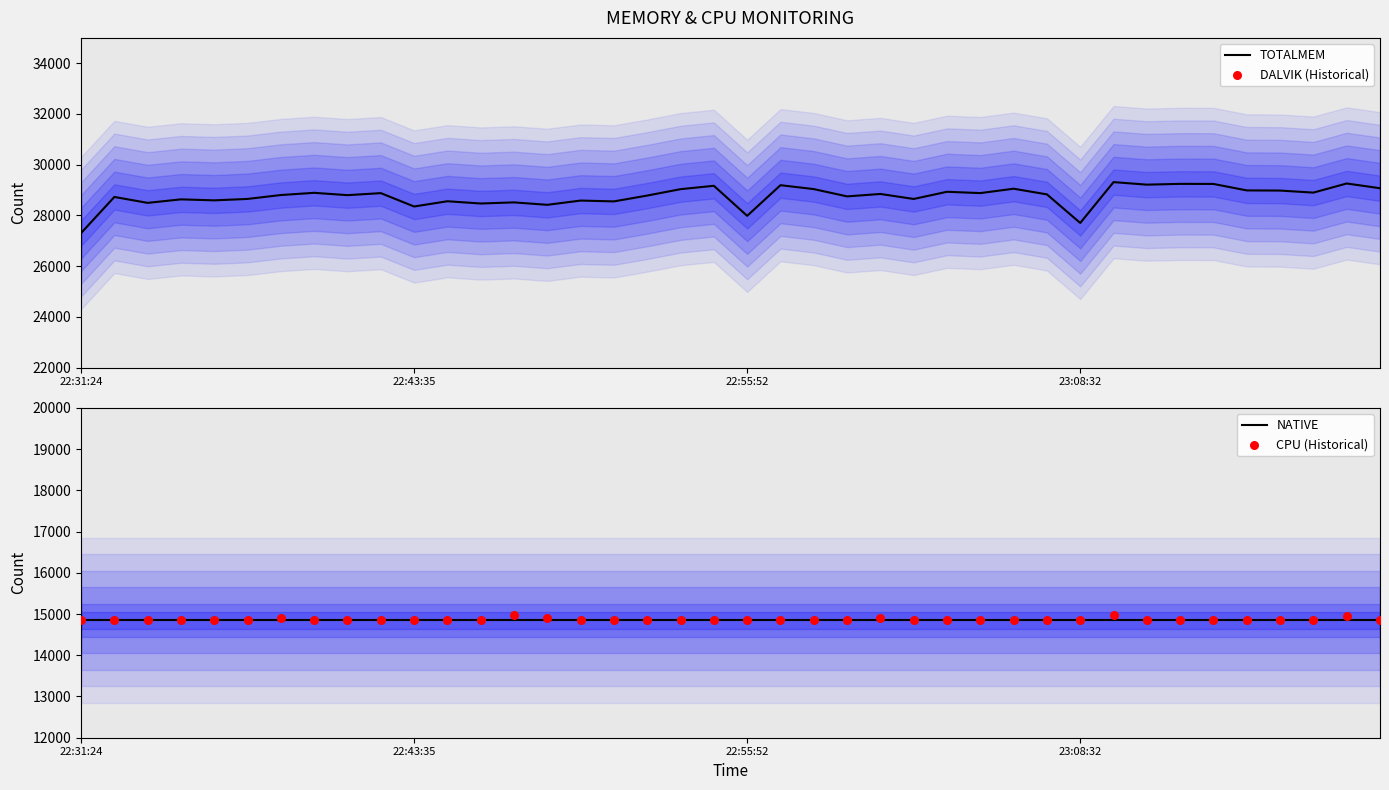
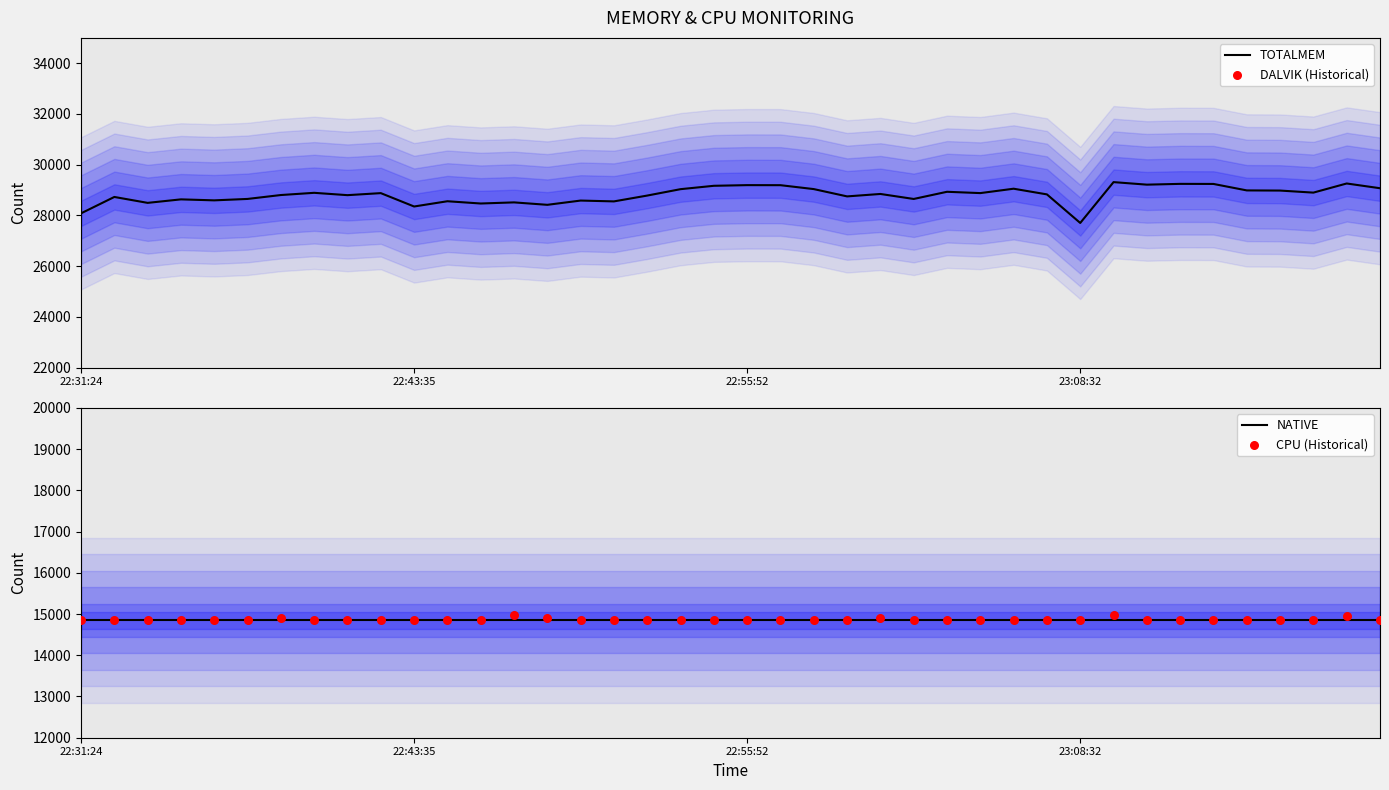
MEMORY & CPU MONITORING, TOTALMEM, 22:31:24: 27300 -> 28100
MEMORY & CPU MONITORING, TOTALMEM, 22:55:52: 28000 -> 29200
